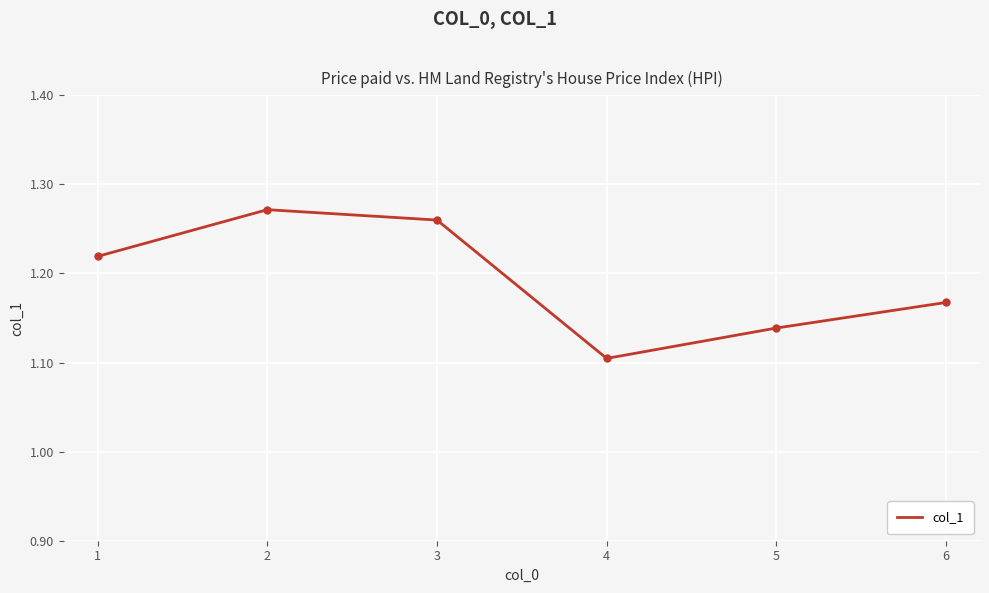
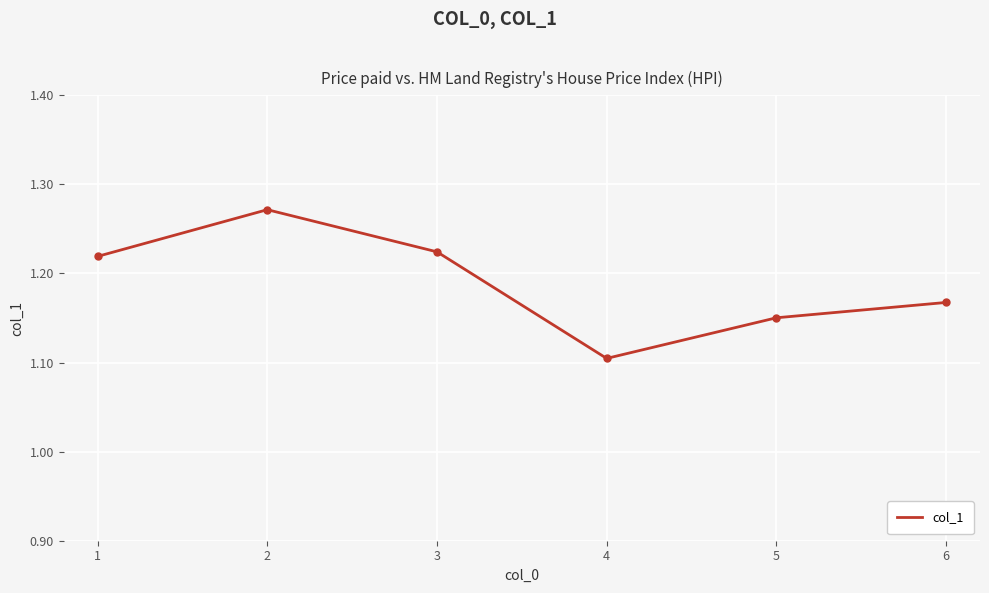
3: 1.26 -> 1.22
5: 1.14 -> 1.15
